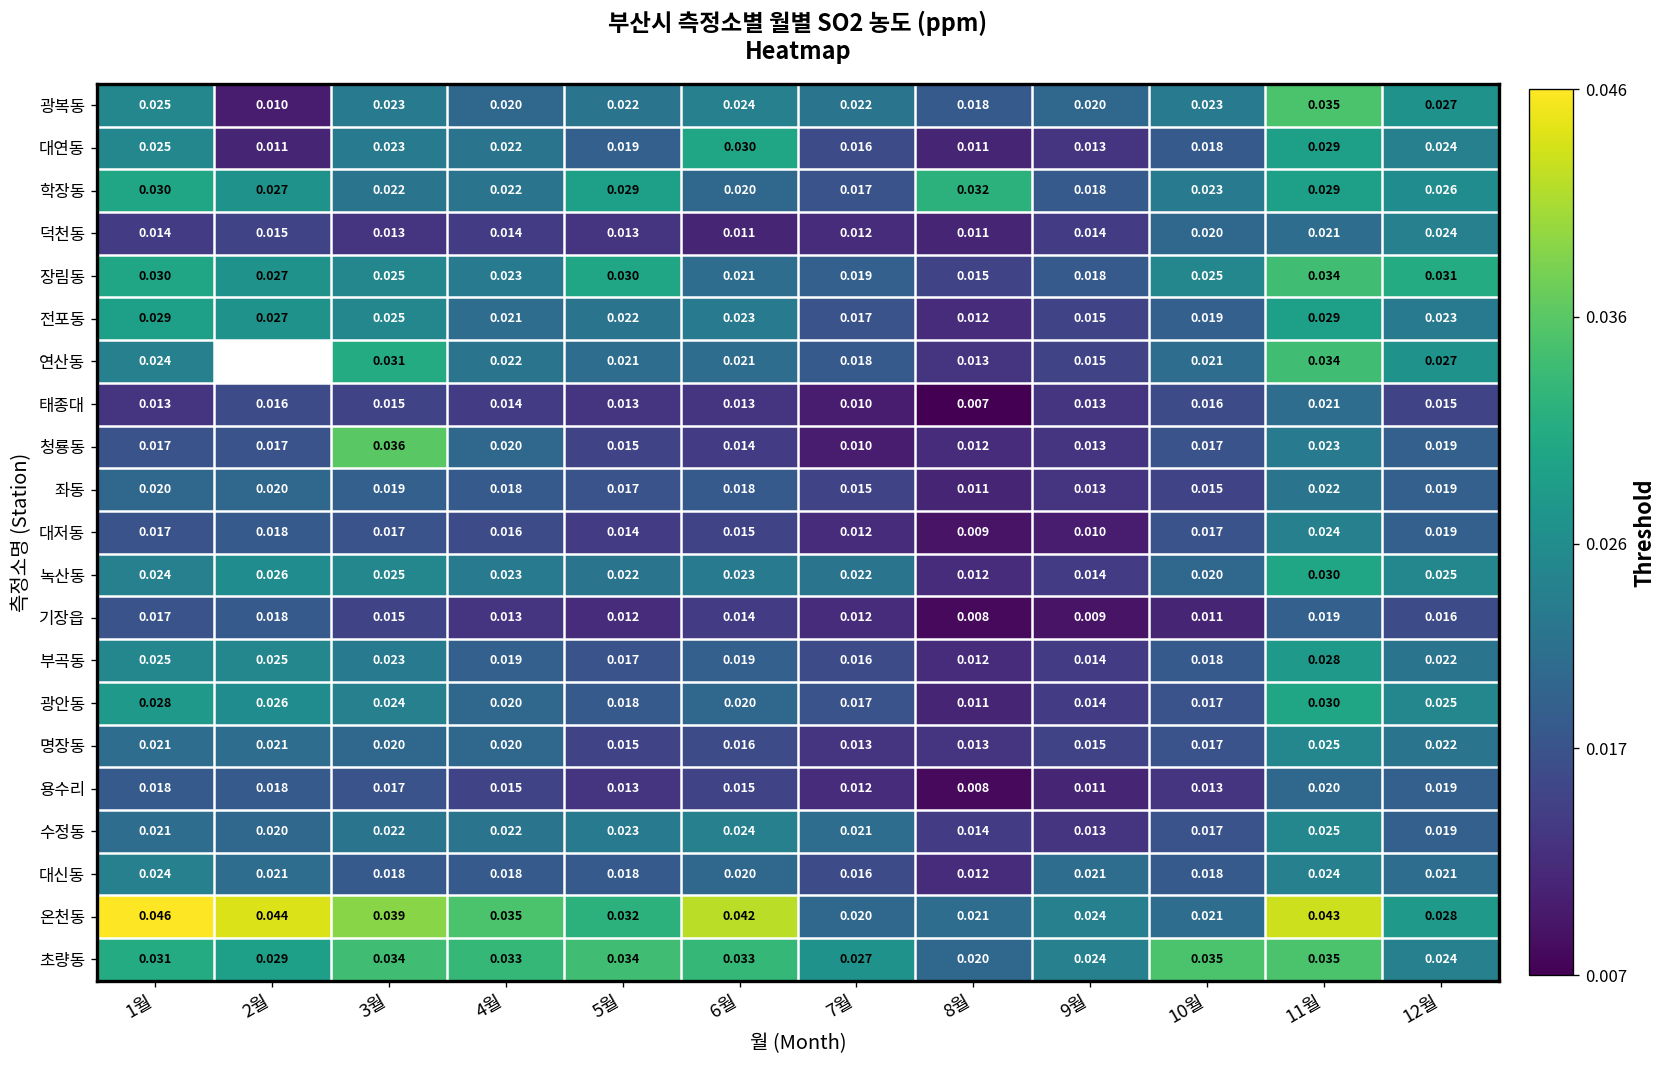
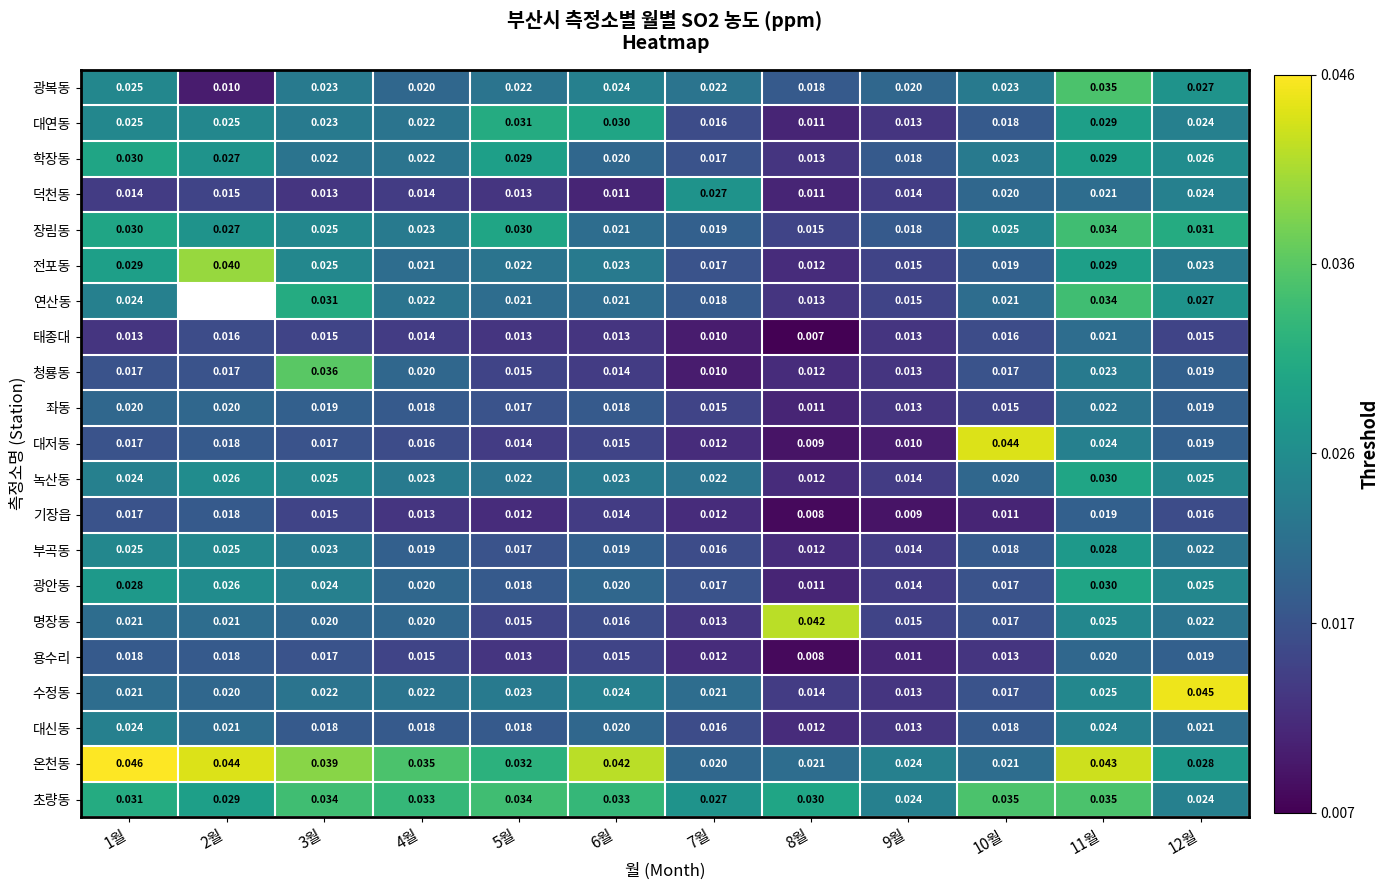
대연동, 2월: 0.011 -> 0.025
대연동, 5월: 0.019 -> 0.031
학장동, 8월: 0.032 -> 0.013
덕천동, 7월: 0.012 -> 0.027
전포동, 2월: 0.027 -> 0.040
대저동, 10월: 0.017 -> 0.044
명장동, 8월: 0.013 -> 0.042
수정동, 12월: 0.019 -> 0.045
대신동, 9월: 0.021 -> 0.013
초량동, 8월: 0.020 -> 0.030
